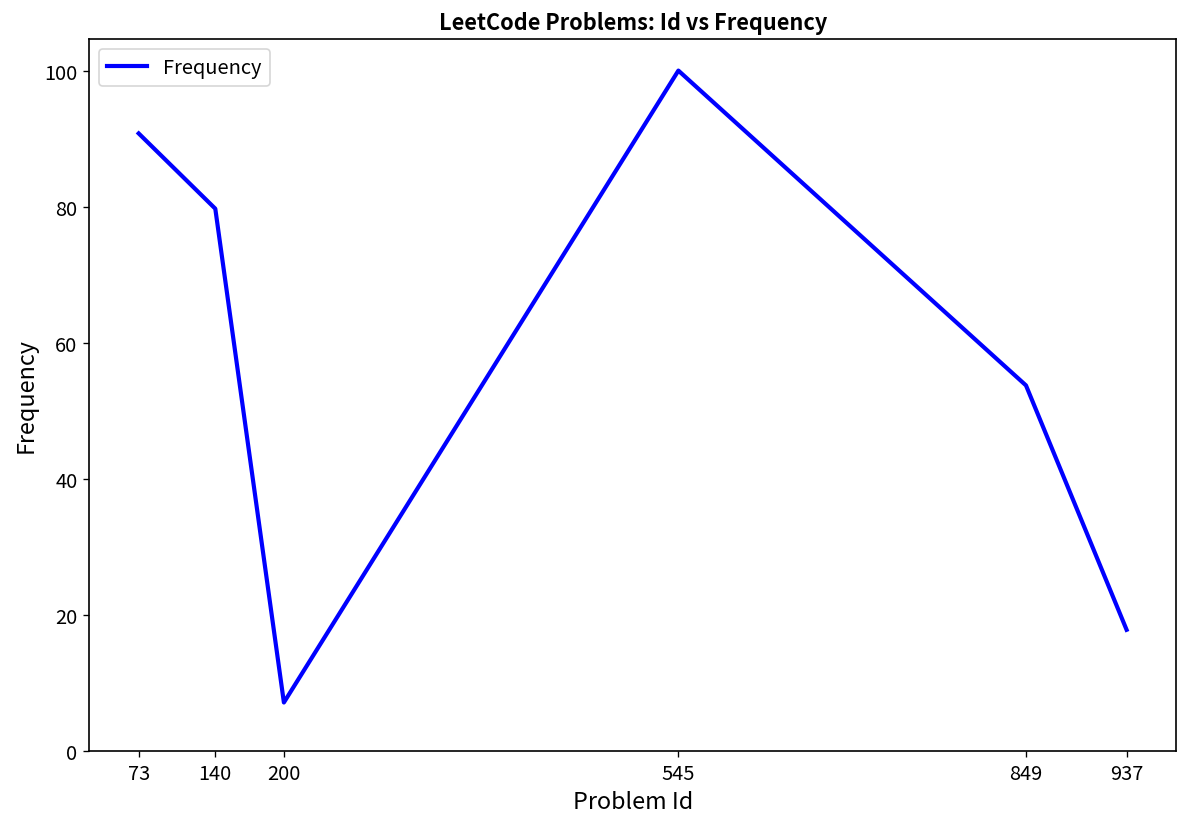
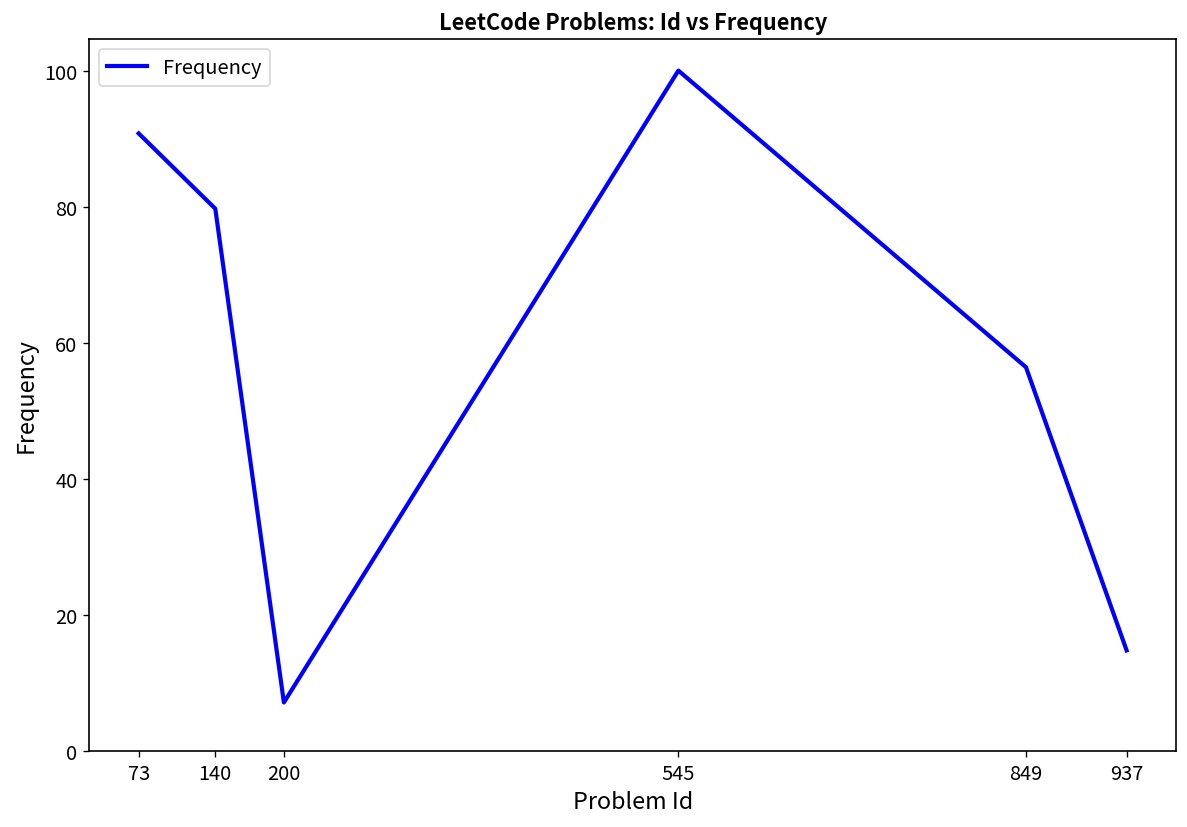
849: 54 -> 56
937: 18 -> 15
